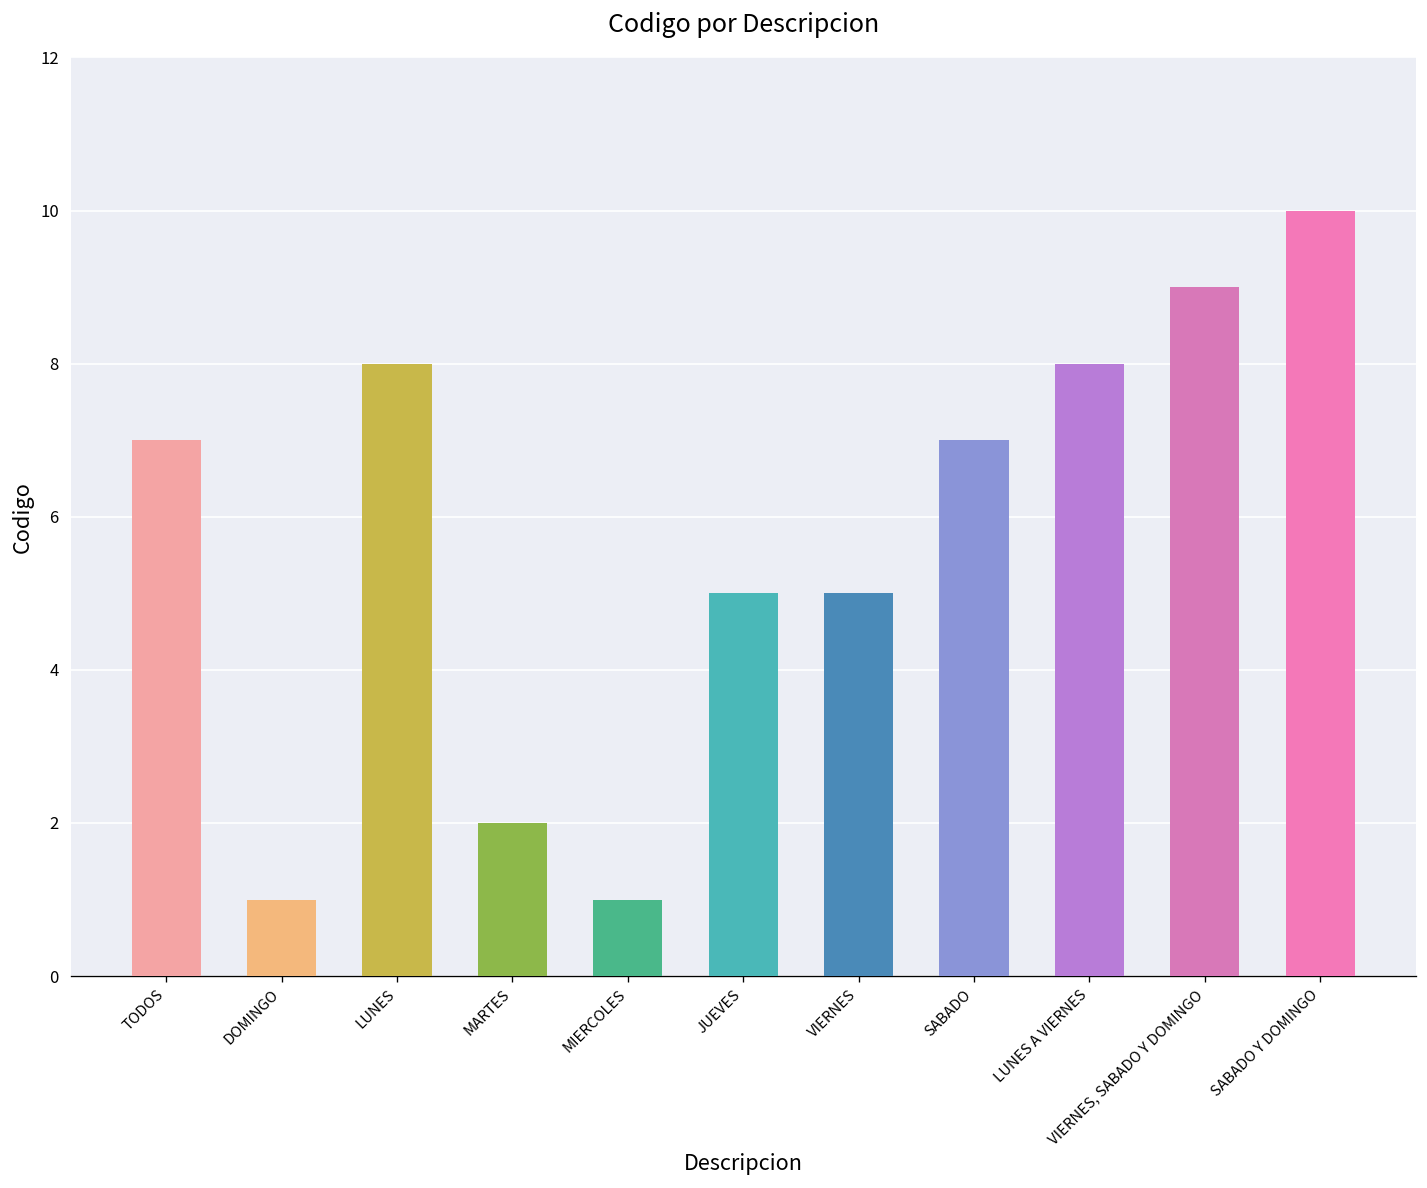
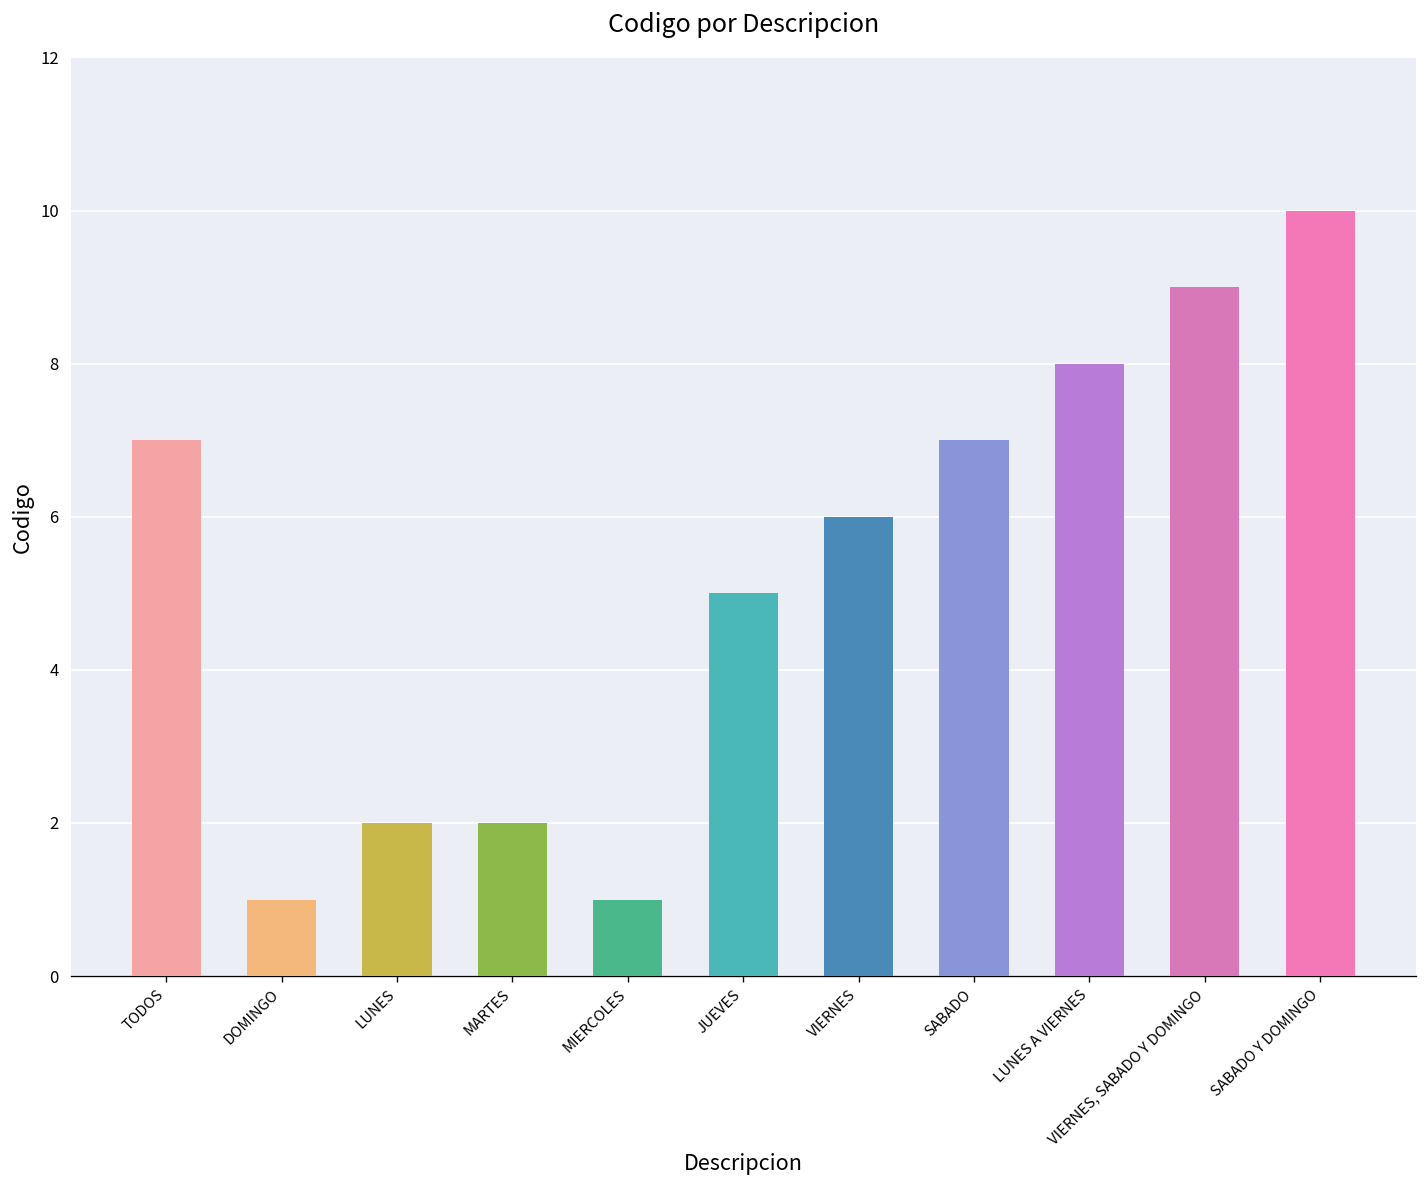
LUNES: 8 -> 2
VIERNES: 5 -> 6
